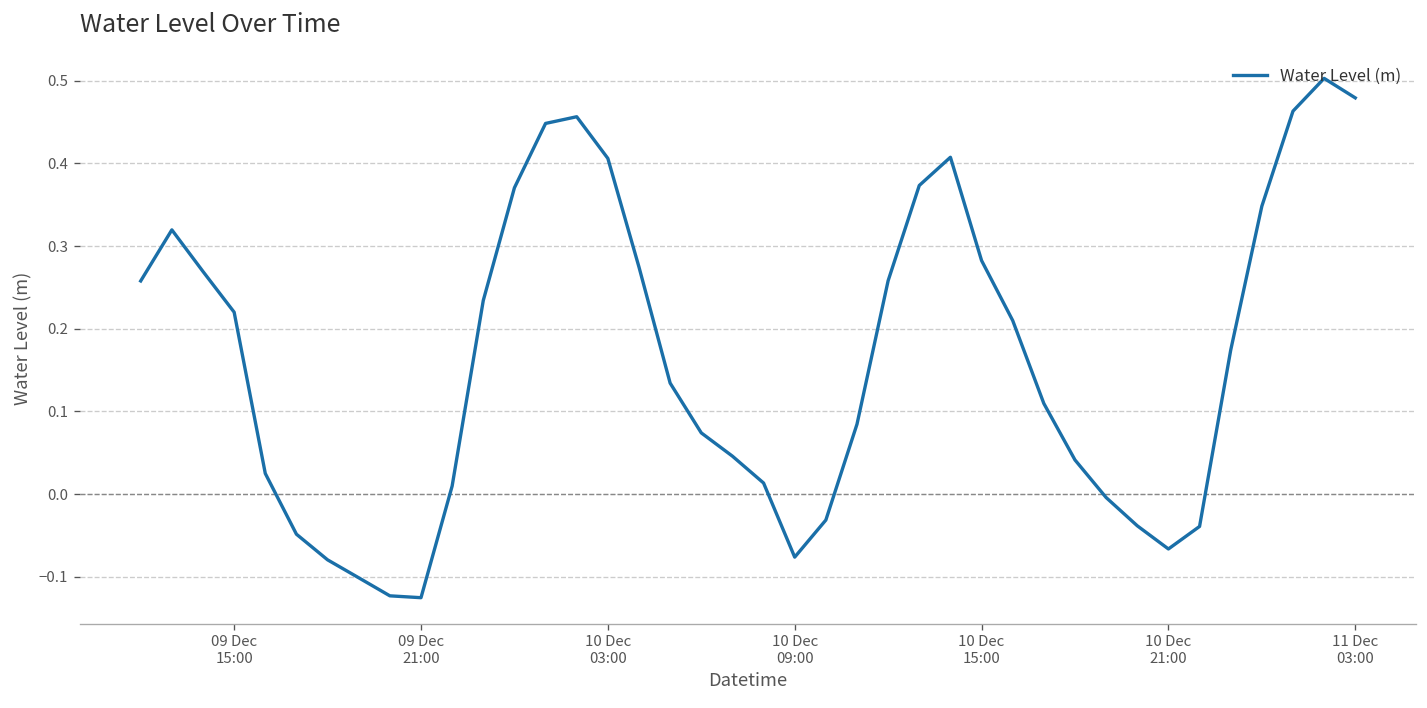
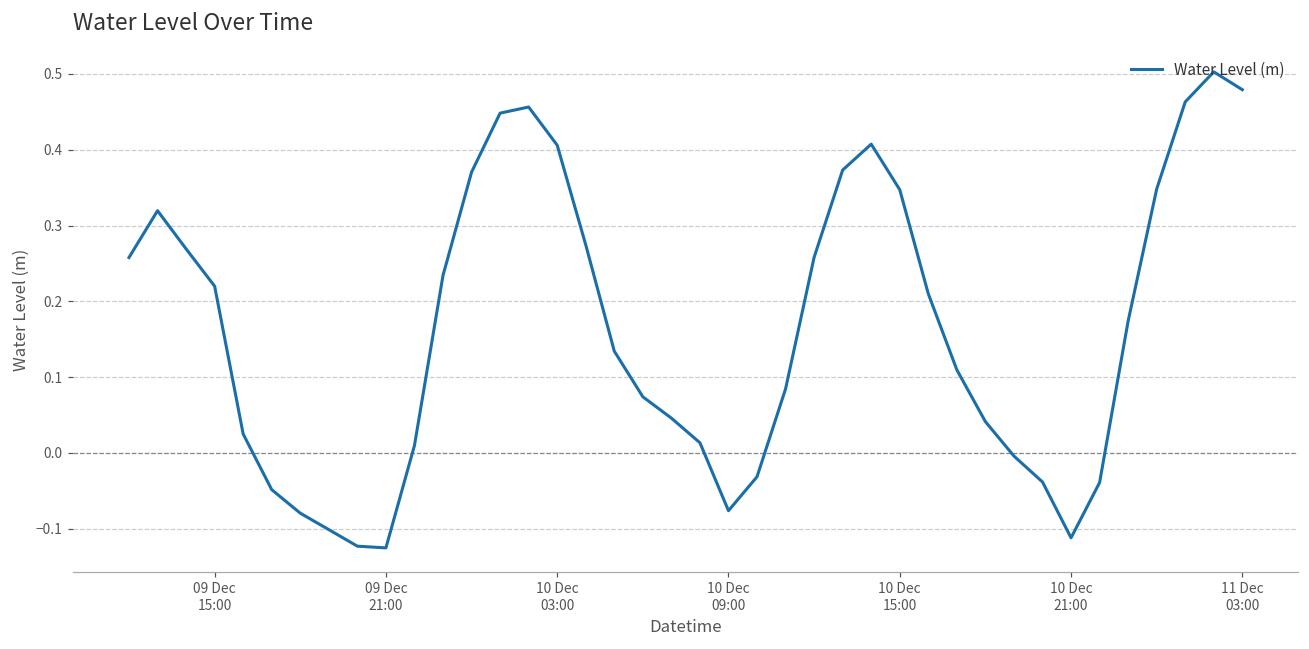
10 Dec 15:00: 0.28 -> 0.35
10 Dec 21:00: -0.07 -> -0.11
